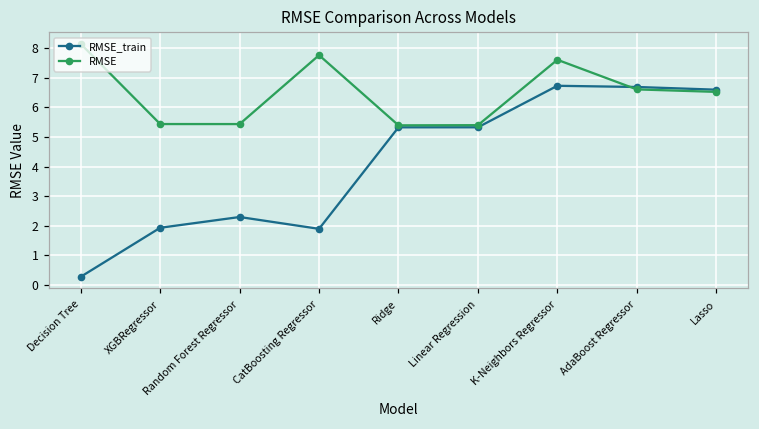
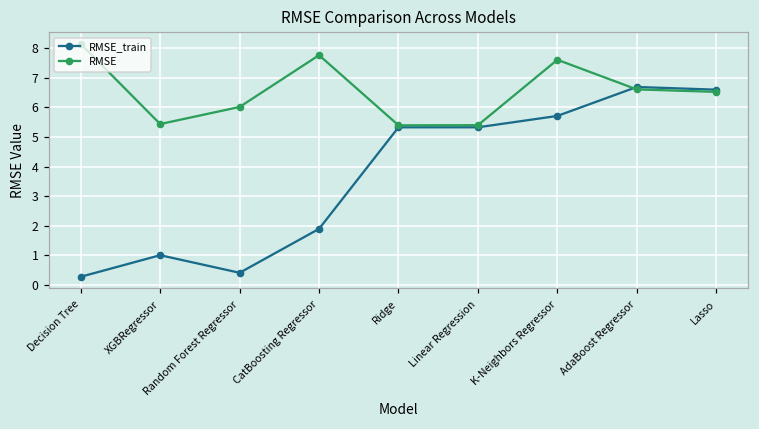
RMSE_train, XGBRegressor: 1.9 -> 1.0
RMSE_train, Random Forest Regressor: 2.3 -> 0.4
RMSE, Random Forest Regressor: 5.4 -> 6.0
RMSE_train, K-Neighbors Regressor: 6.7 -> 5.7
